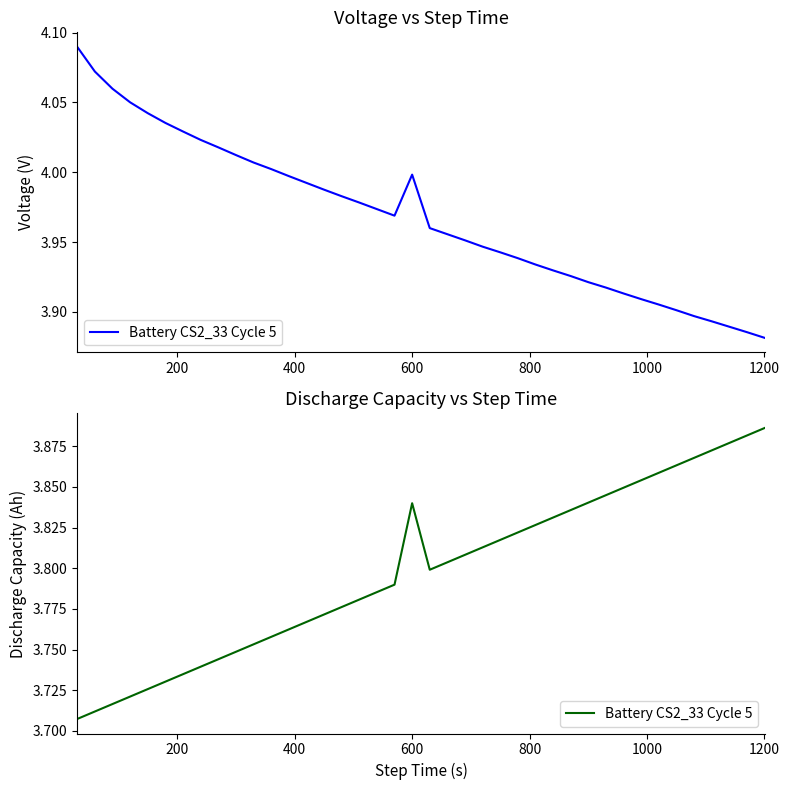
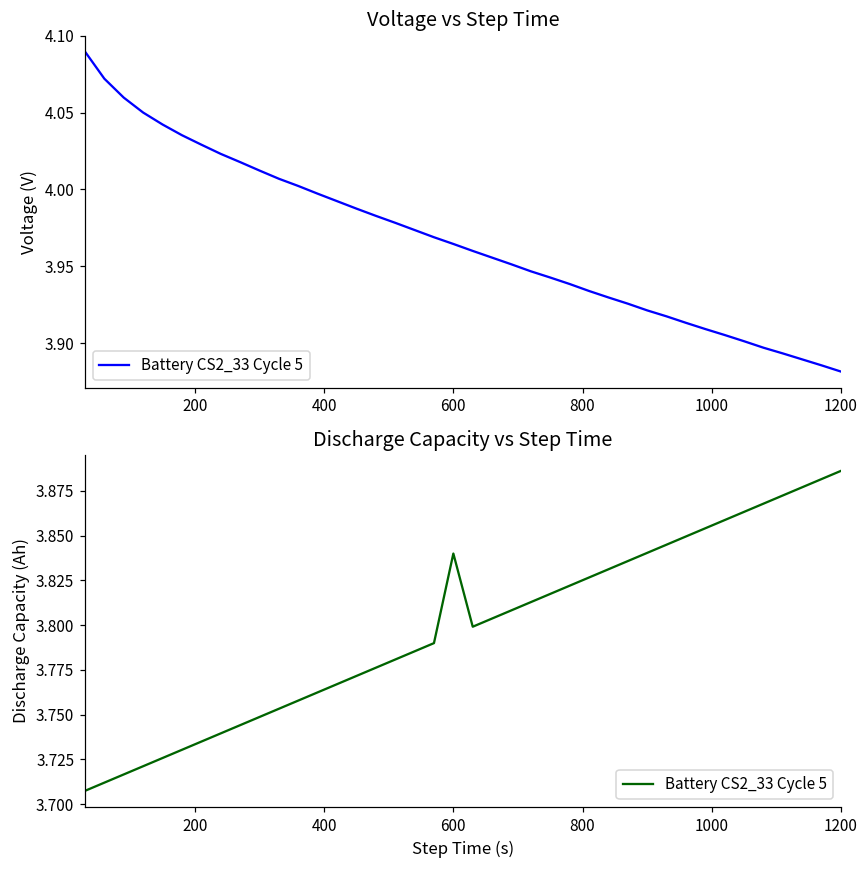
Voltage vs Step Time, 600: 3.998 -> 3.965
